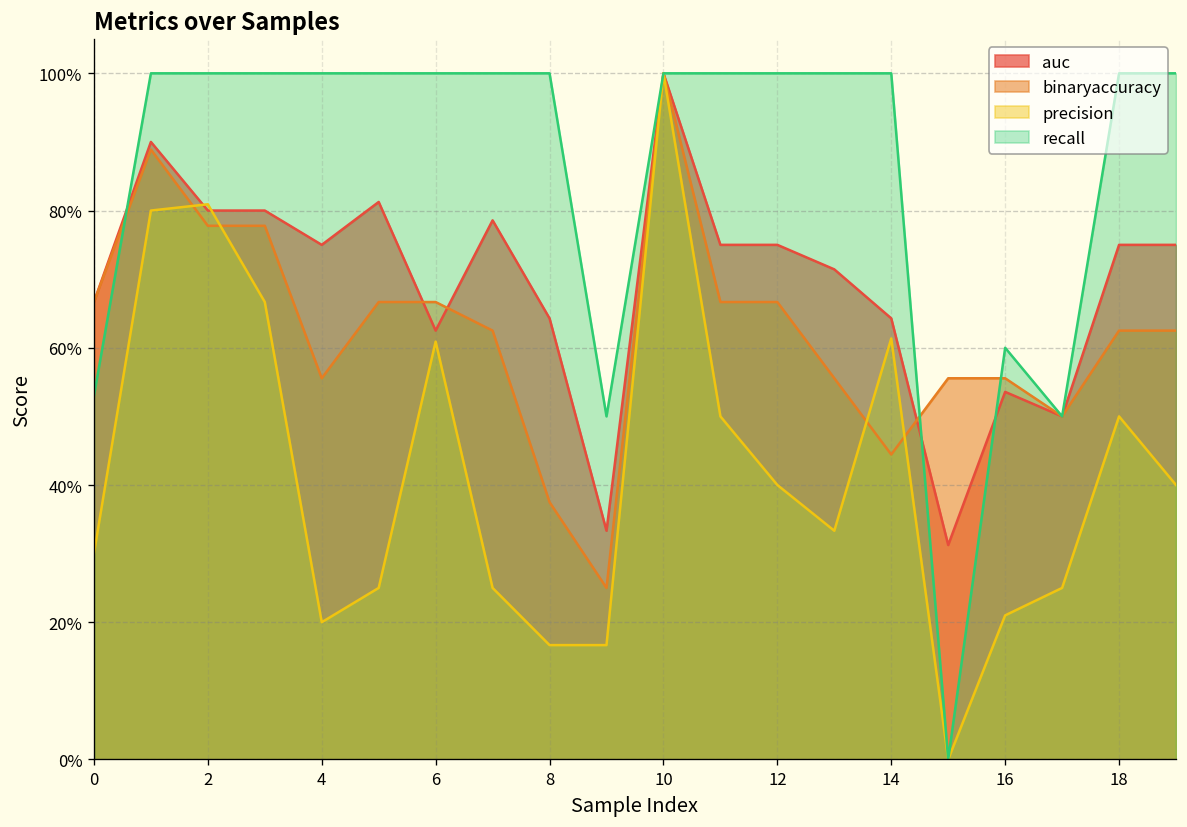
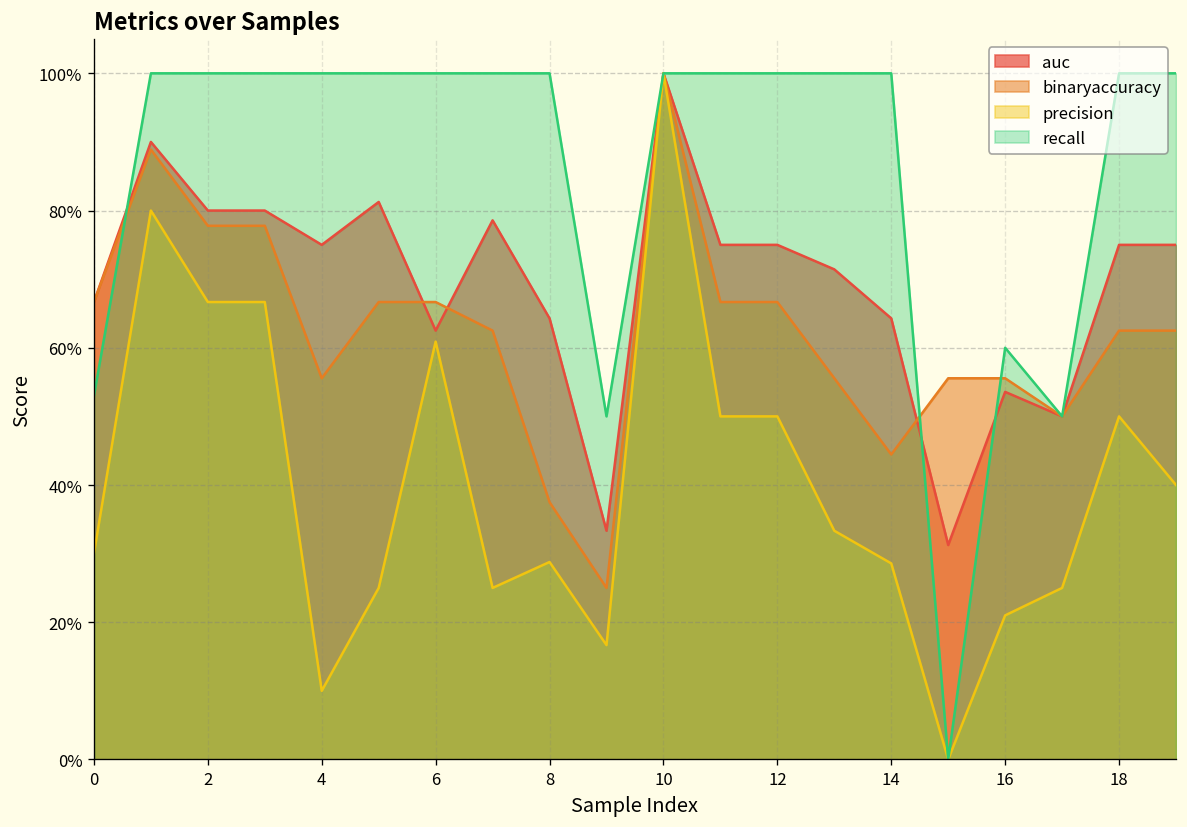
precision, 2: 81% -> 67%
precision, 4: 20% -> 10%
precision, 8: 17% -> 29%
precision, 12: 40% -> 50%
precision, 14: 61% -> 29%
